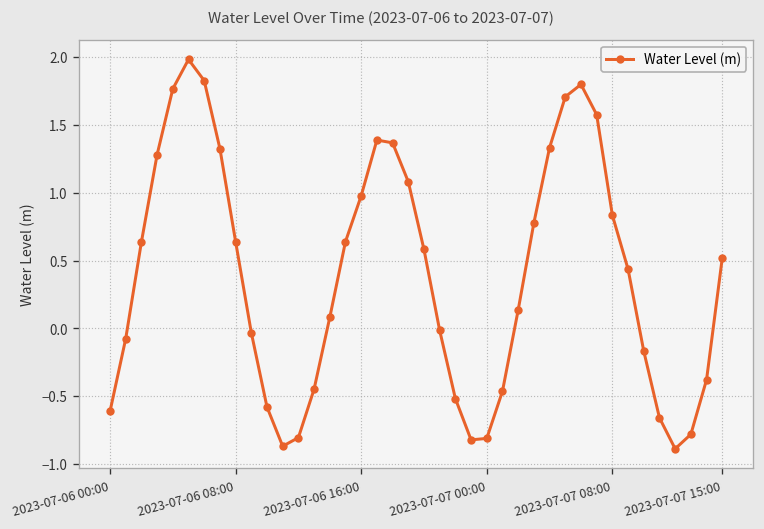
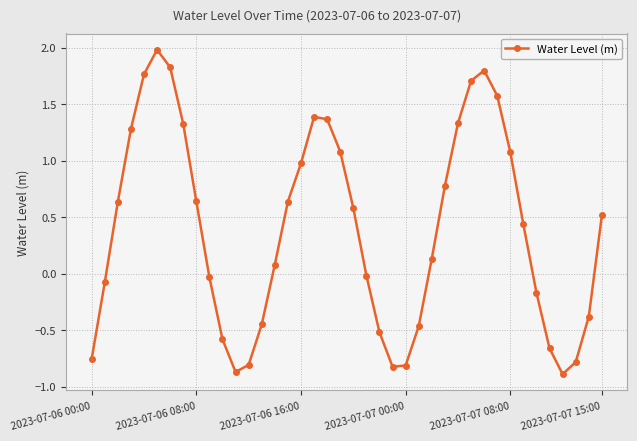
2023-07-06 00:00: -0.61 -> -0.75
2023-07-07 08:00: 0.83 -> 1.08
